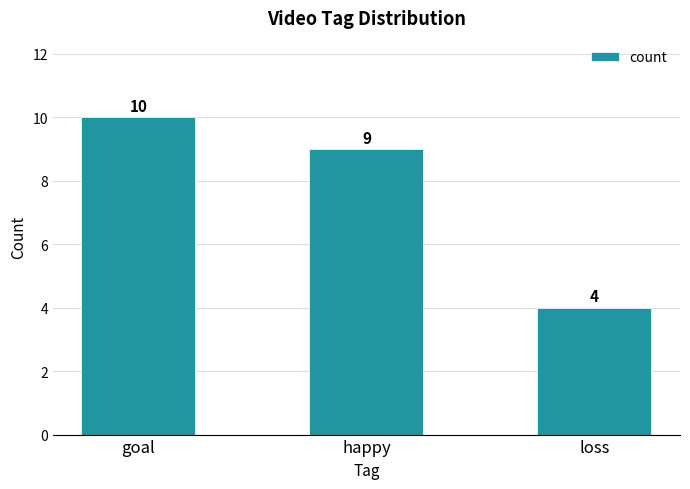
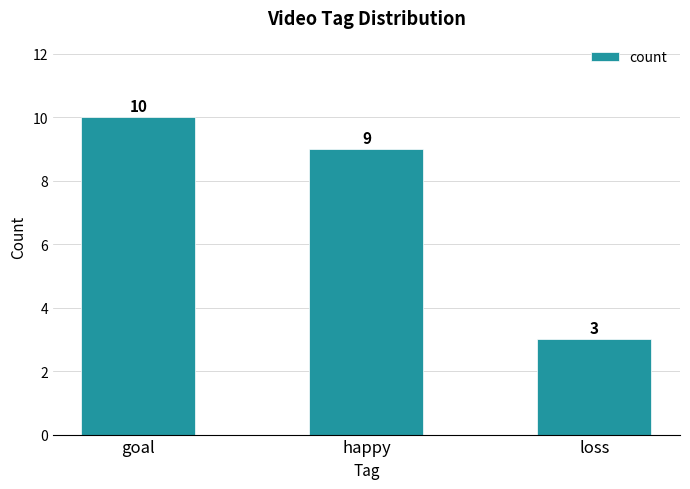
loss: 4 -> 3
